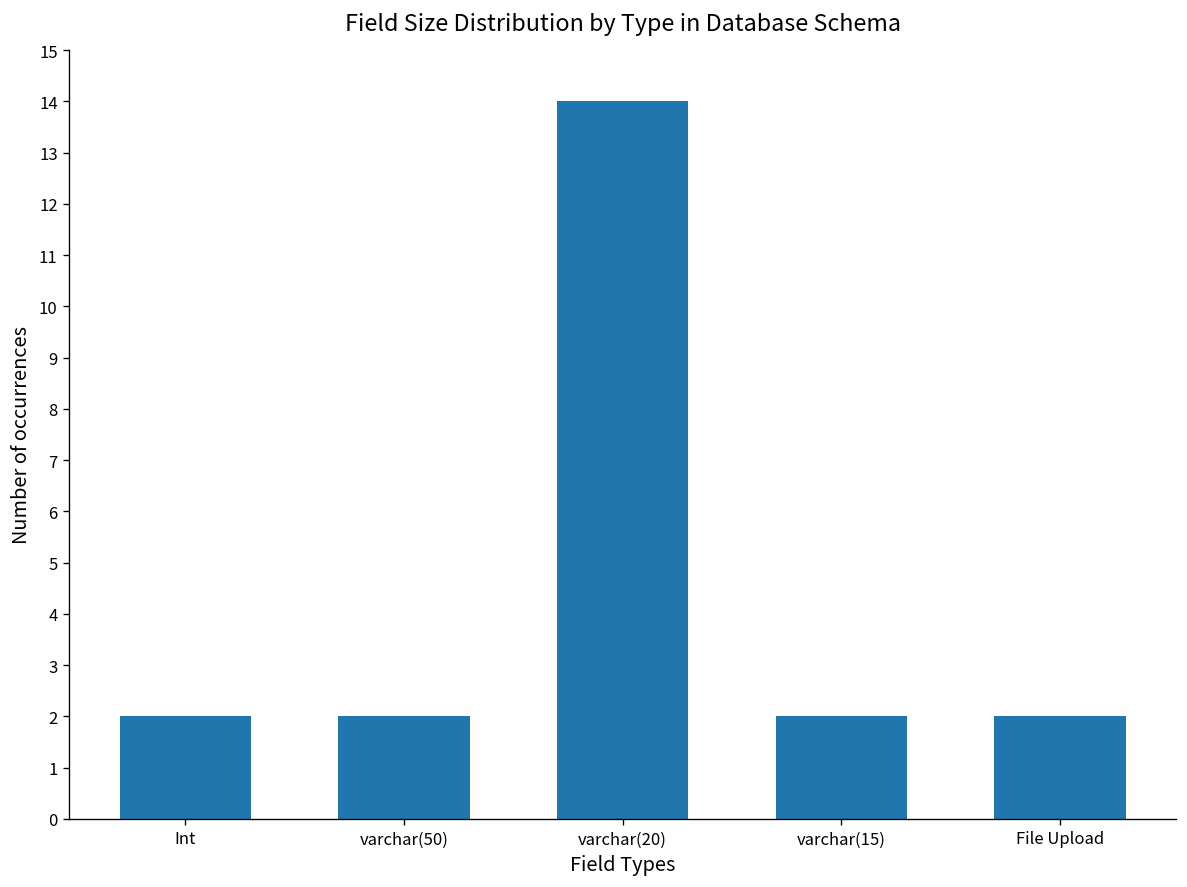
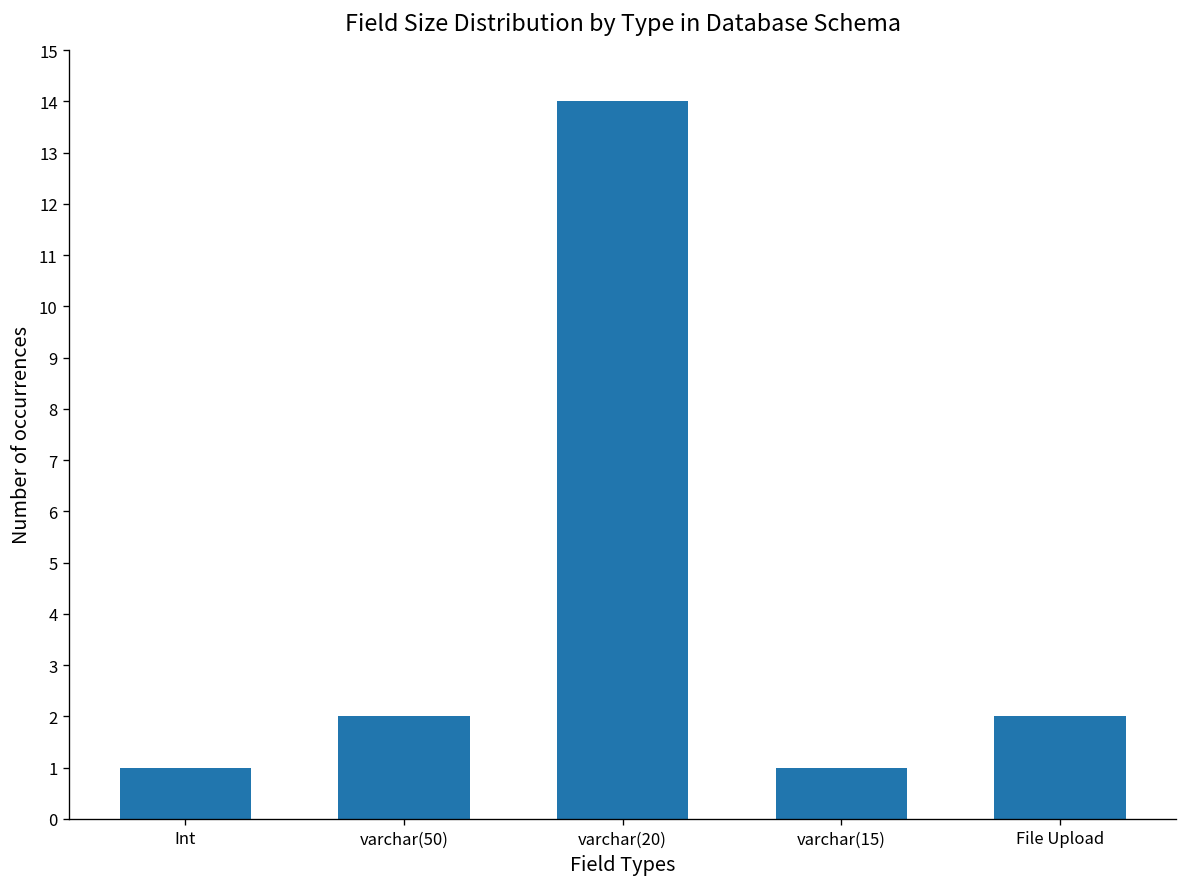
Int: 2 -> 1
varchar(15): 2 -> 1
